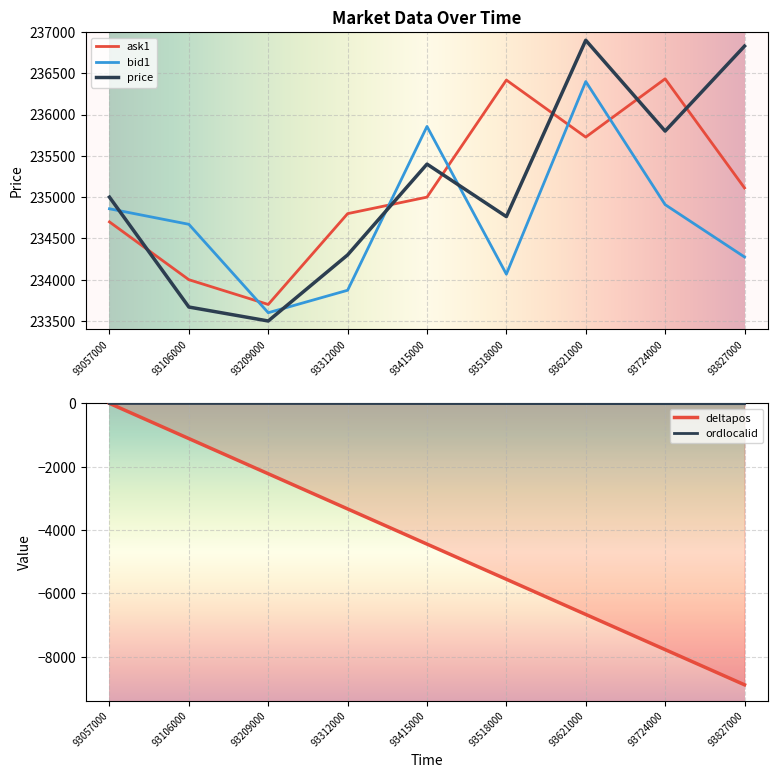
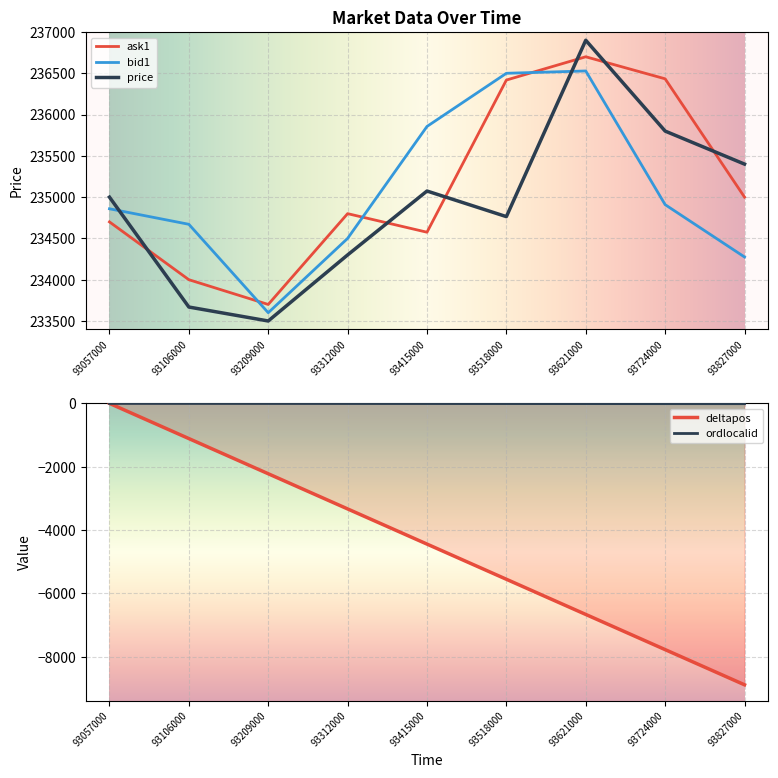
Market Data Over Time, bid1, 93312000: 233900 -> 234500
Market Data Over Time, ask1, 93415000: 235000 -> 234600
Market Data Over Time, price, 93415000: 235400 -> 235100
Market Data Over Time, bid1, 93518000: 234100 -> 236500
Market Data Over Time, ask1, 93621000: 235700 -> 236700
Market Data Over Time, bid1, 93621000: 236400 -> 236500
Market Data Over Time, ask1, 93827000: 235100 -> 235000
Market Data Over Time, price, 93827000: 236800 -> 235400
